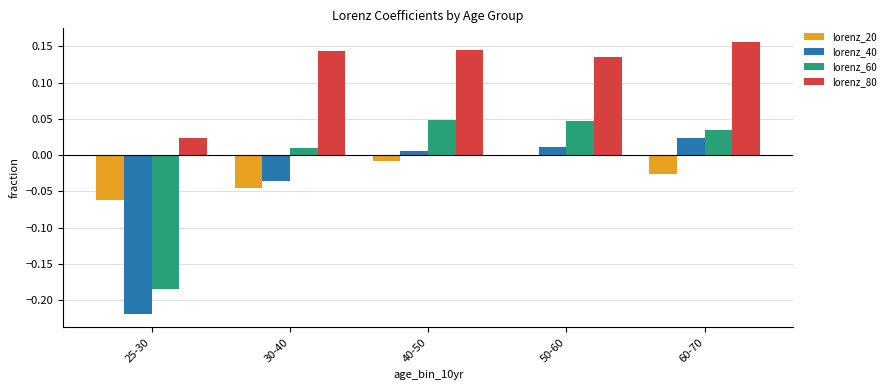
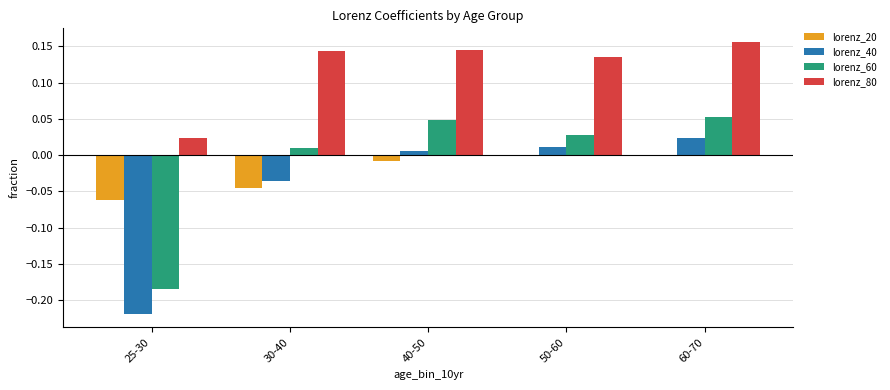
lorenz_60, 50-60: 0.05 -> 0.03
lorenz_20, 60-70: -0.03 -> 0.00
lorenz_60, 60-70: 0.04 -> 0.05
